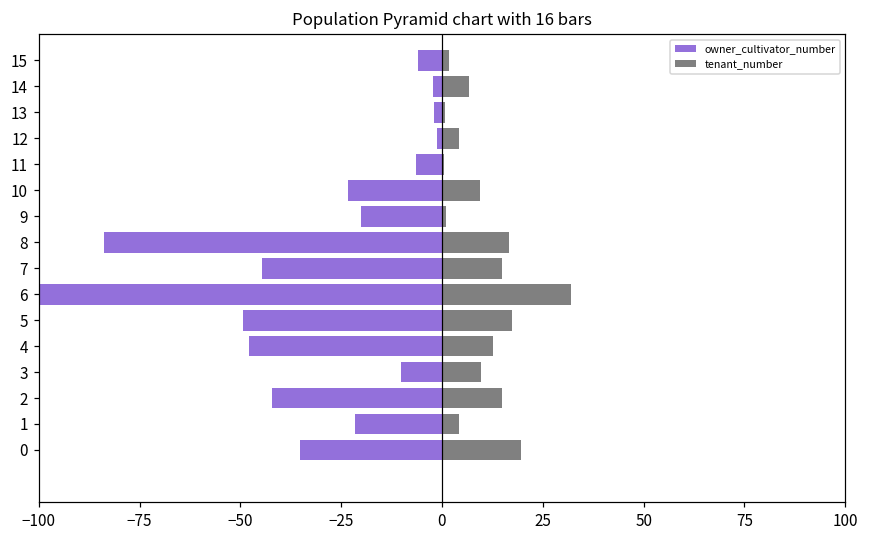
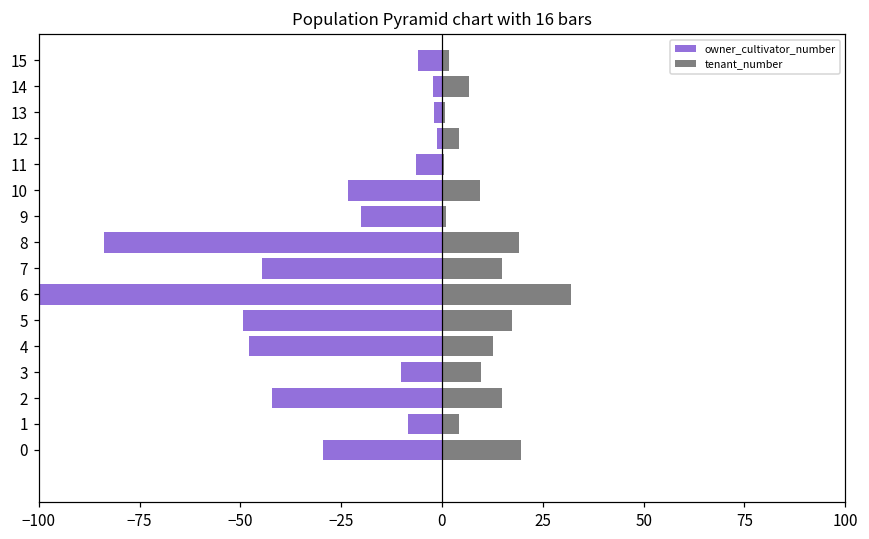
tenant_number, 8: 17 -> 19
owner_cultivator_number, 1: -22 -> -8
owner_cultivator_number, 0: -35 -> -30
